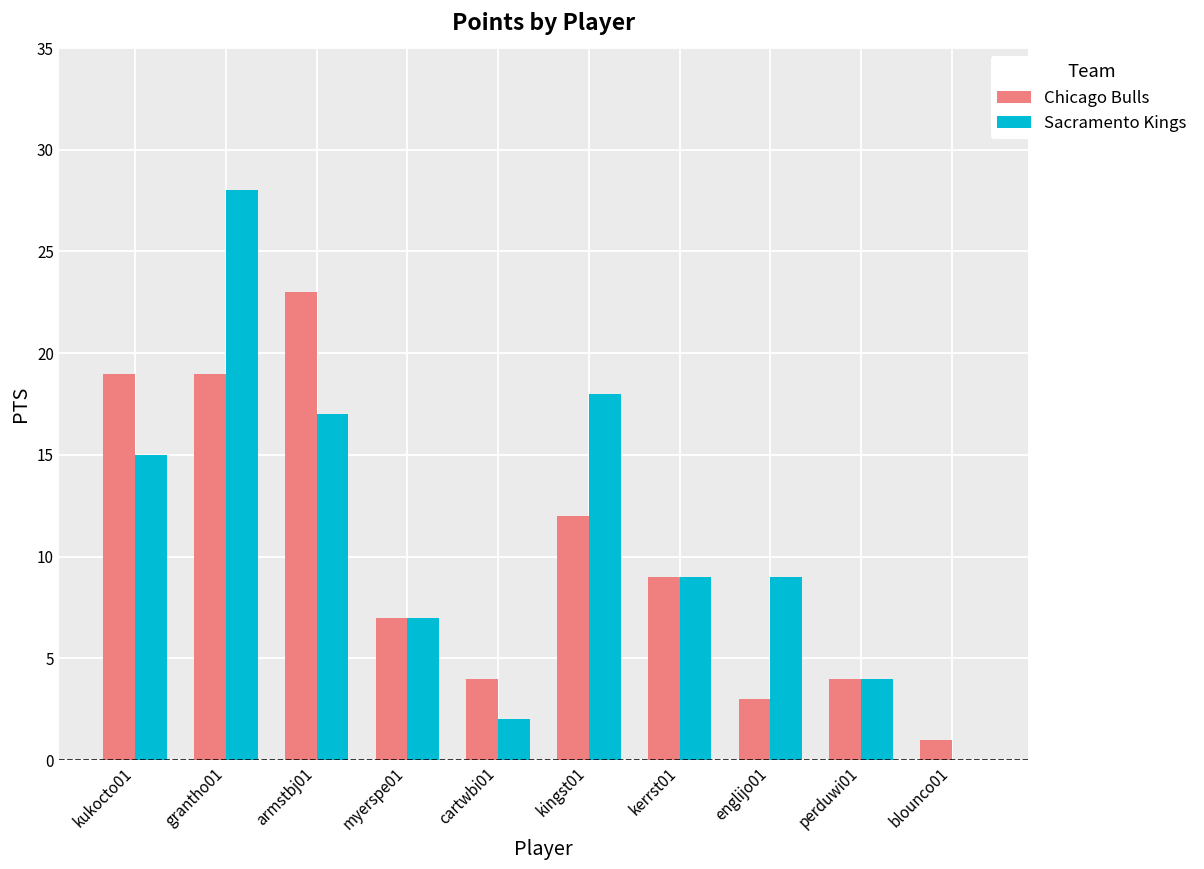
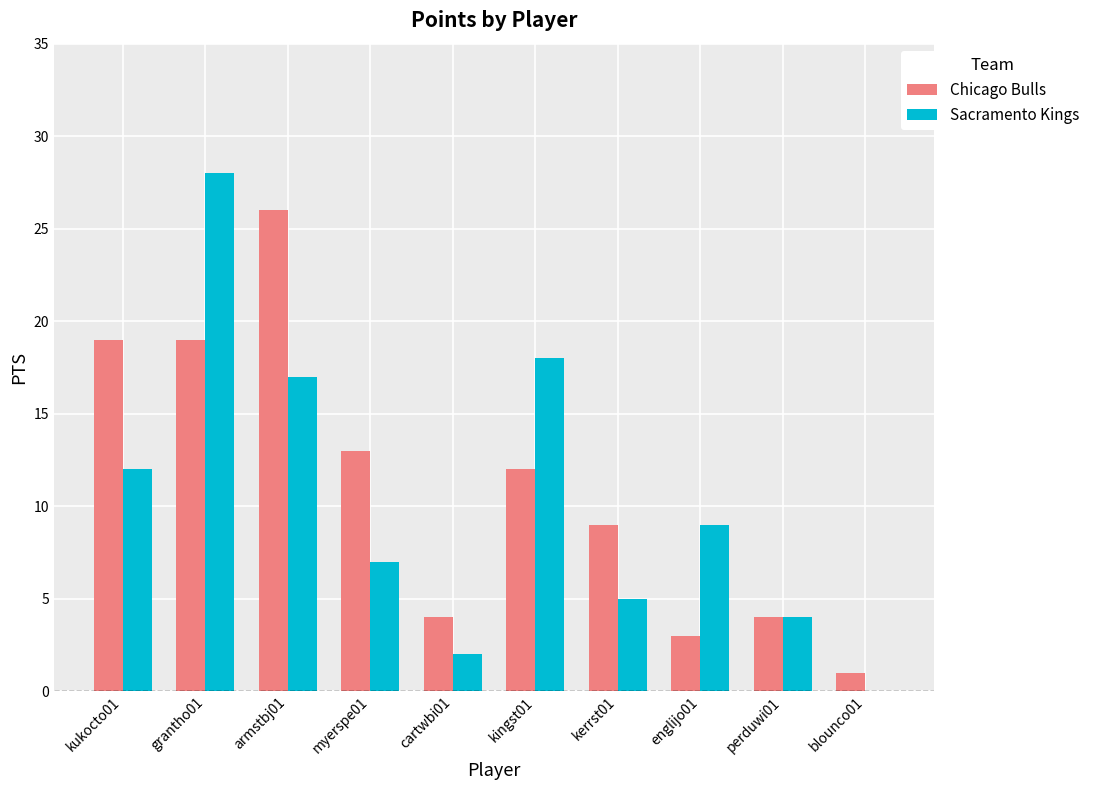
Sacramento Kings, kukocto01: 15 -> 12
Chicago Bulls, armstbj01: 23 -> 26
Chicago Bulls, myerspe01: 7 -> 13
Sacramento Kings, kerrst01: 9 -> 5
